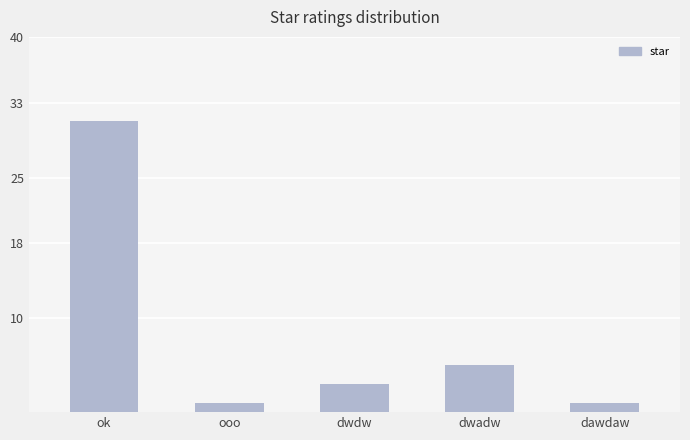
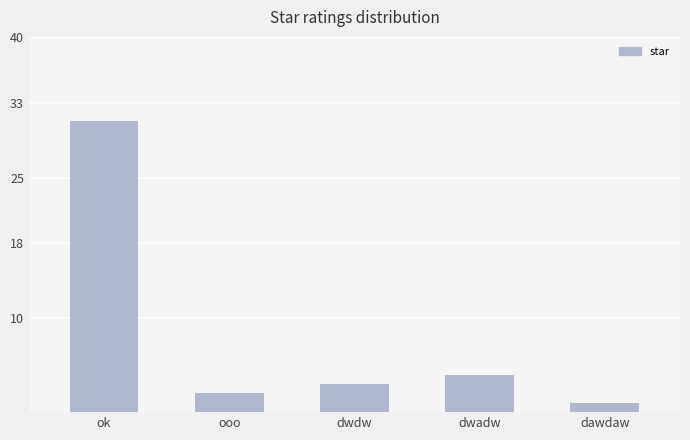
ooo: 1 -> 2
dwadw: 5 -> 4
